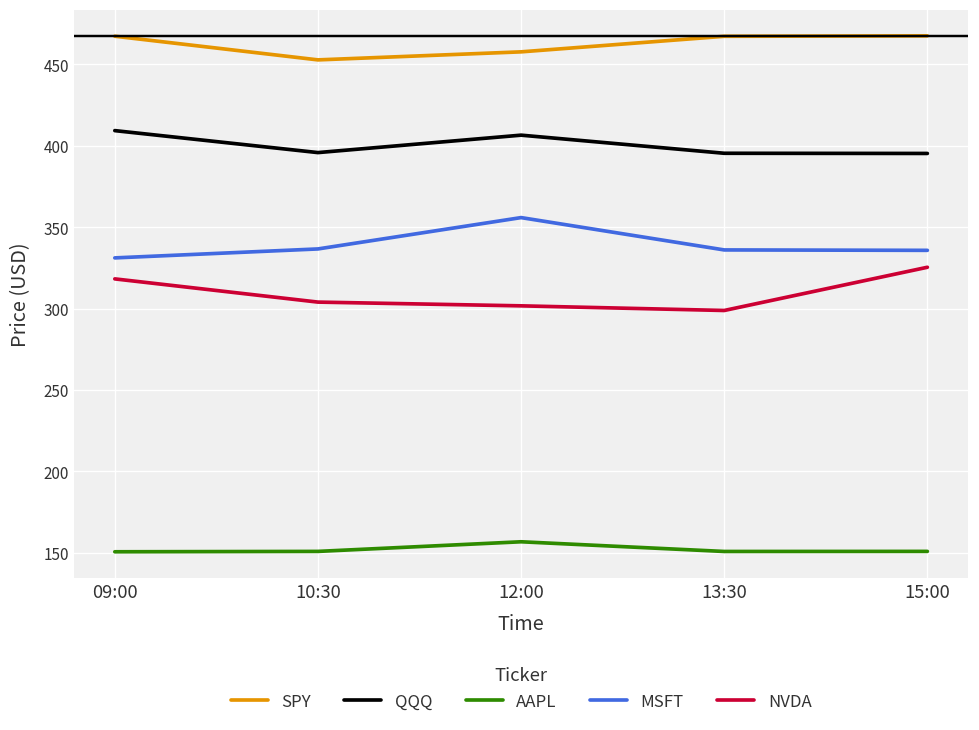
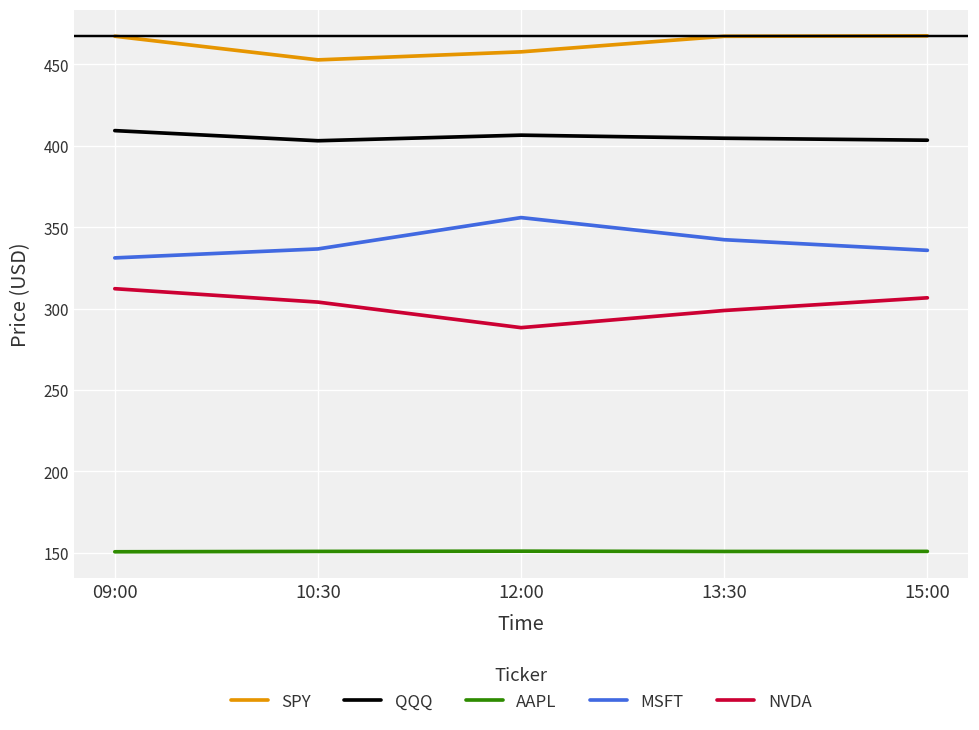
NVDA, 09:00: 318 -> 312
QQQ, 10:30: 396 -> 403
AAPL, 12:00: 157 -> 151
NVDA, 12:00: 302 -> 288
QQQ, 13:30: 395 -> 405
MSFT, 13:30: 336 -> 342
QQQ, 15:00: 395 -> 403
NVDA, 15:00: 325 -> 307
